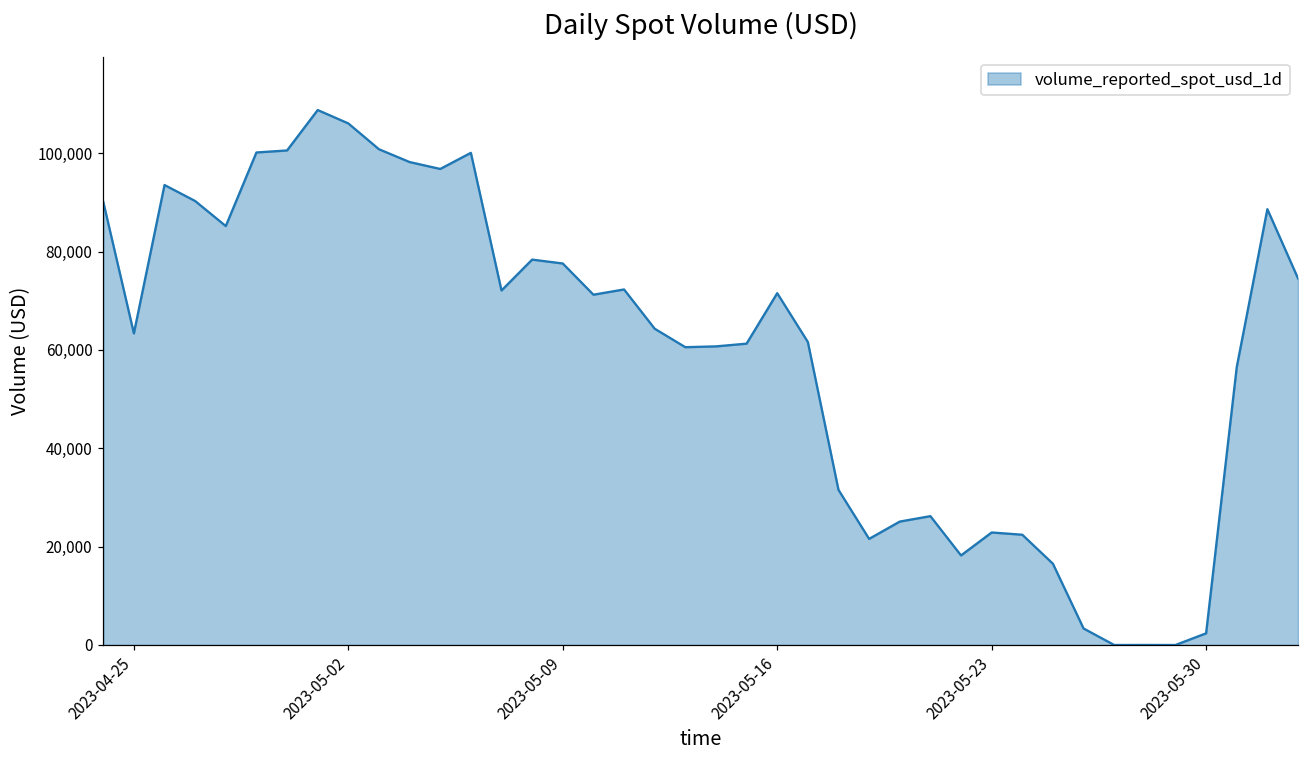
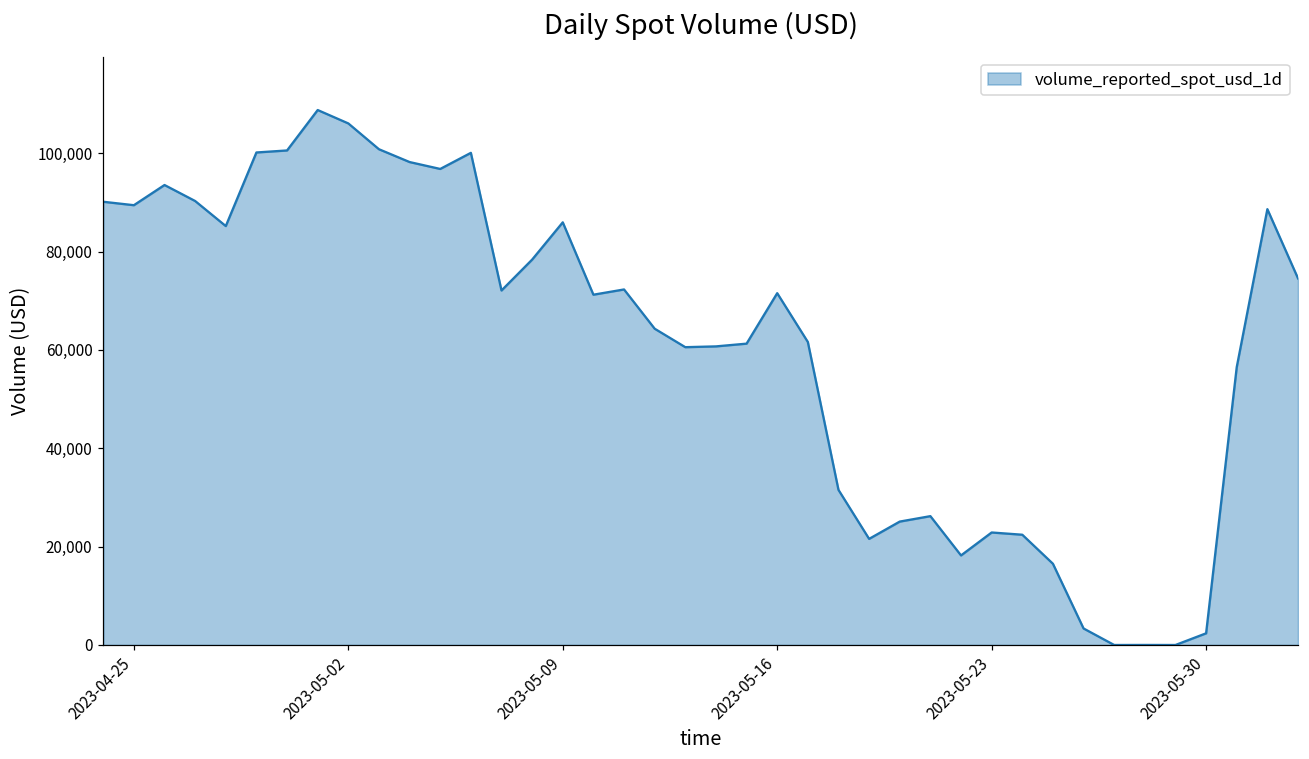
2023-04-25: 63,000 -> 89,000
2023-05-09: 78,000 -> 86,000
